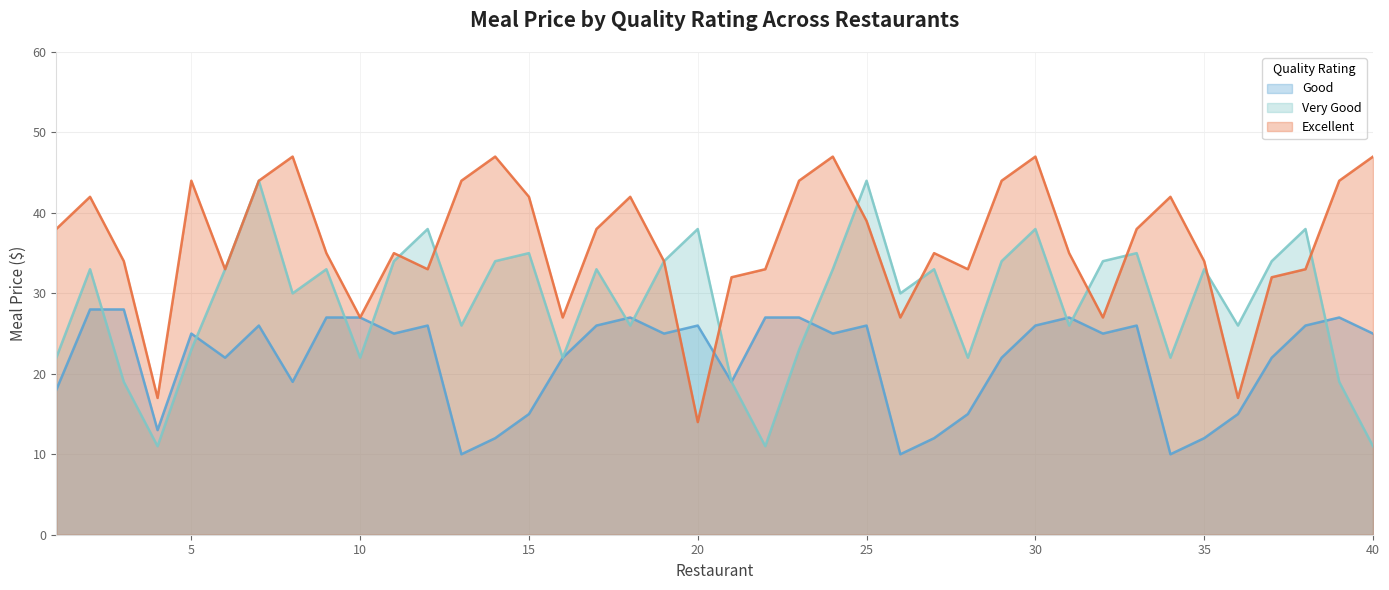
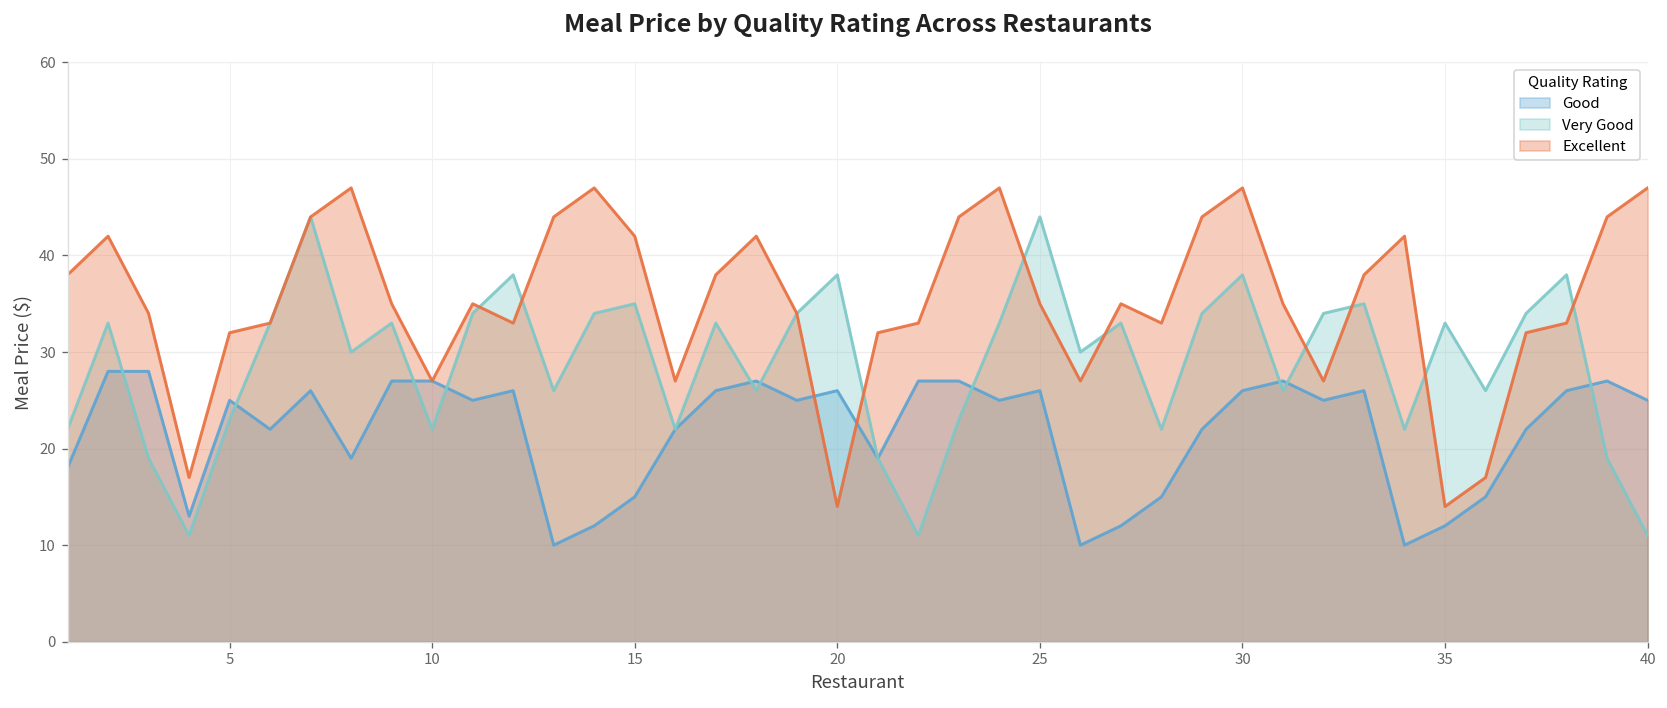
Excellent, 5: 44 -> 32
Excellent, 25: 39 -> 35
Excellent, 35: 34 -> 14
